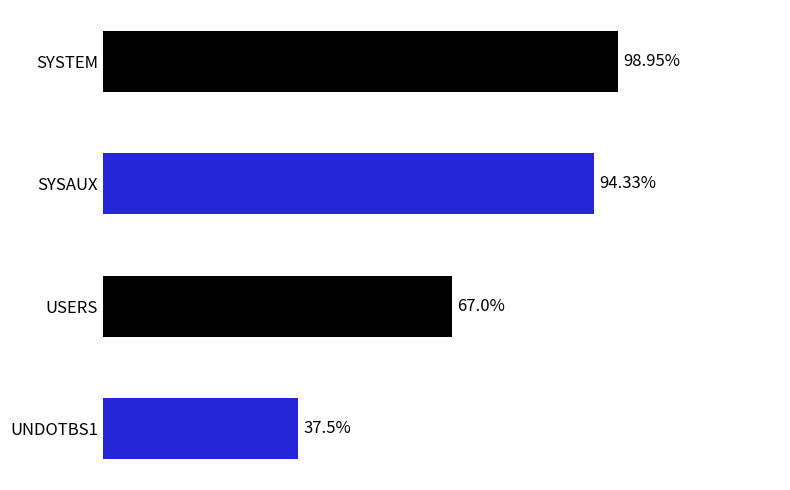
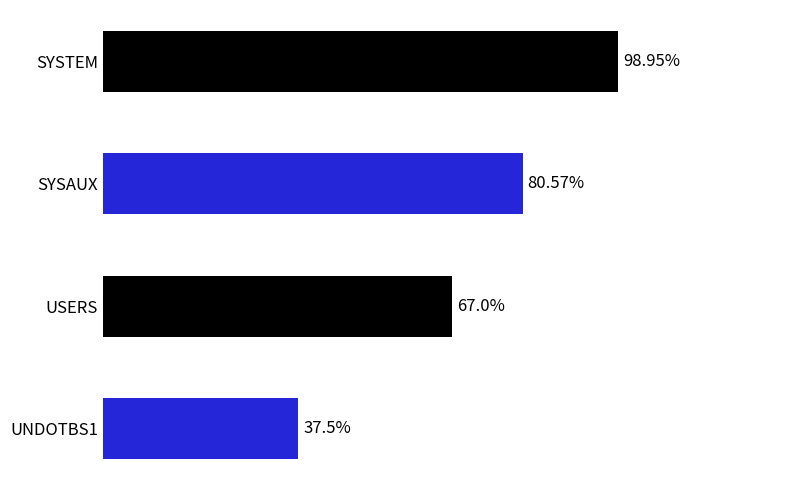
SYSAUX: 94.33% -> 80.57%
